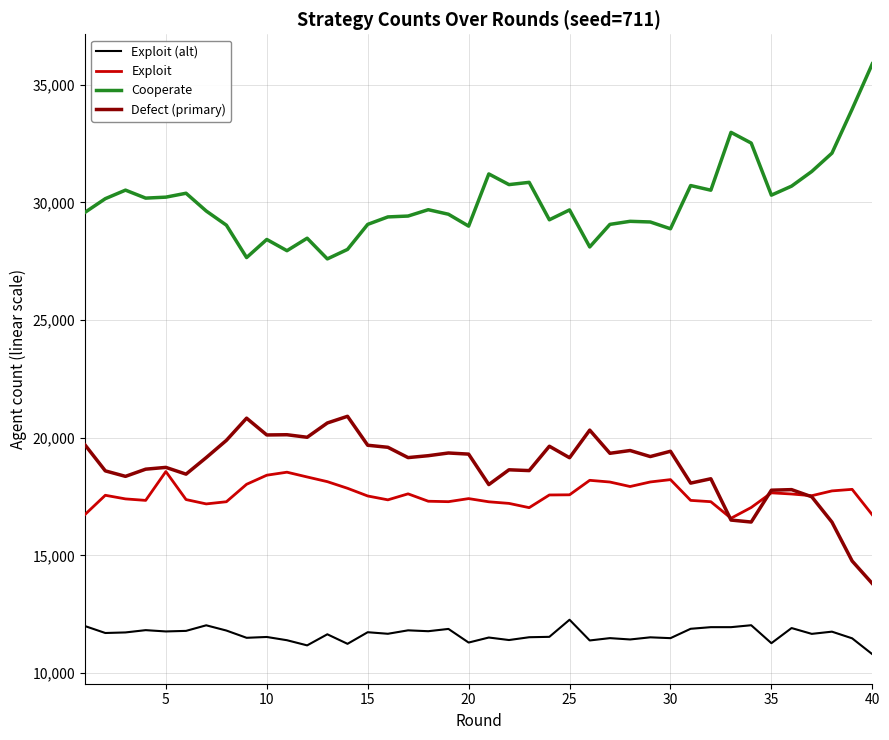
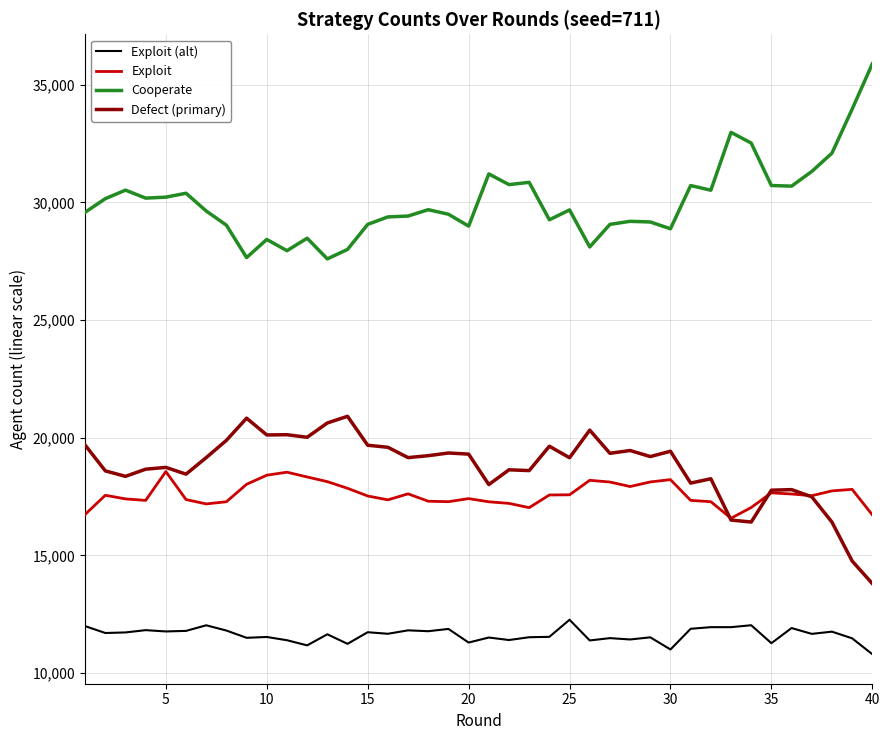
Exploit (alt), 30: 11,500 -> 11,000
Cooperate, 35: 30,300 -> 30,700
